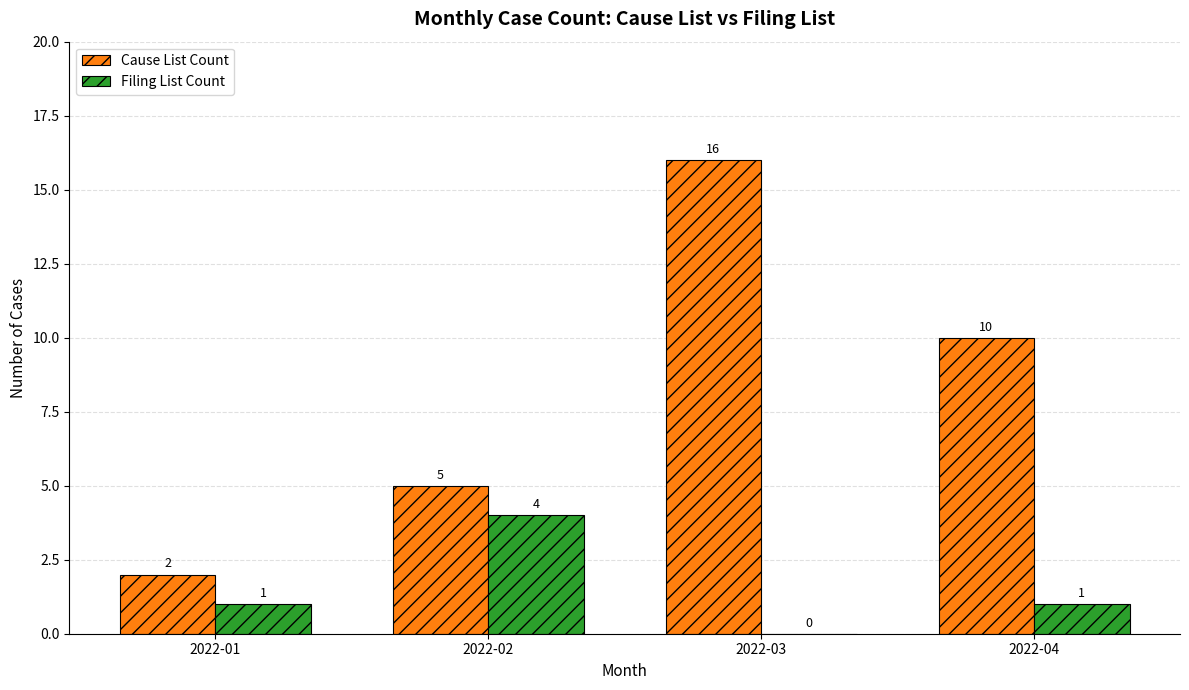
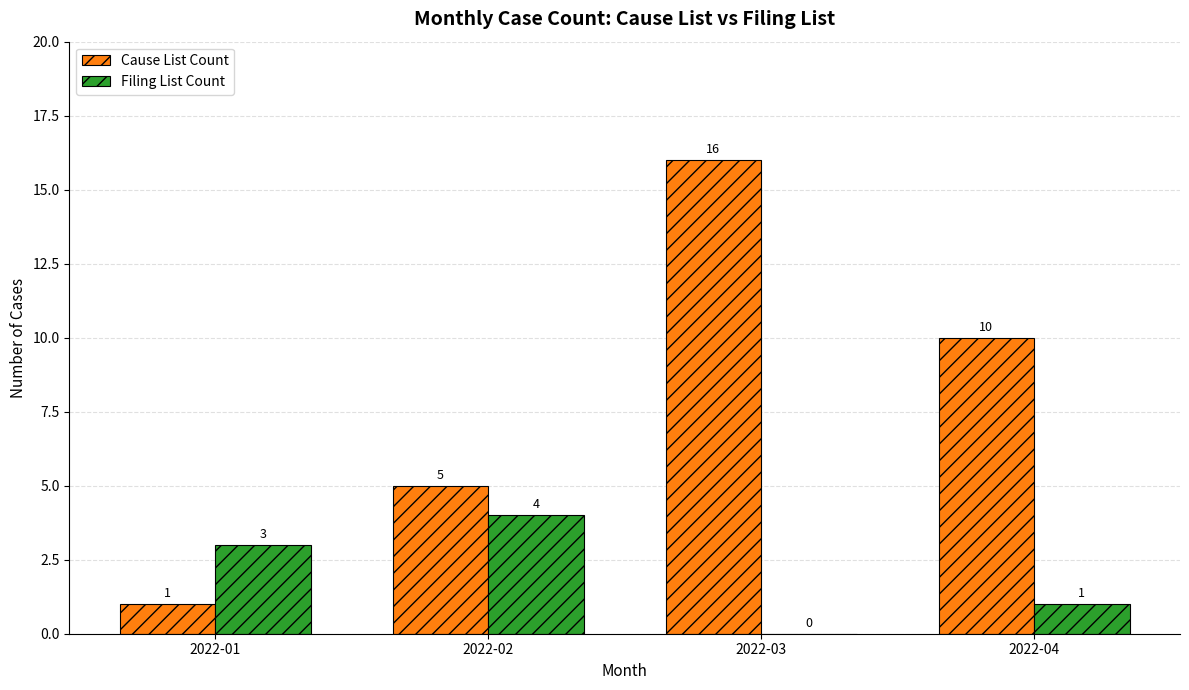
Cause List Count, 2022-01: 2 -> 1
Filing List Count, 2022-01: 1 -> 3
